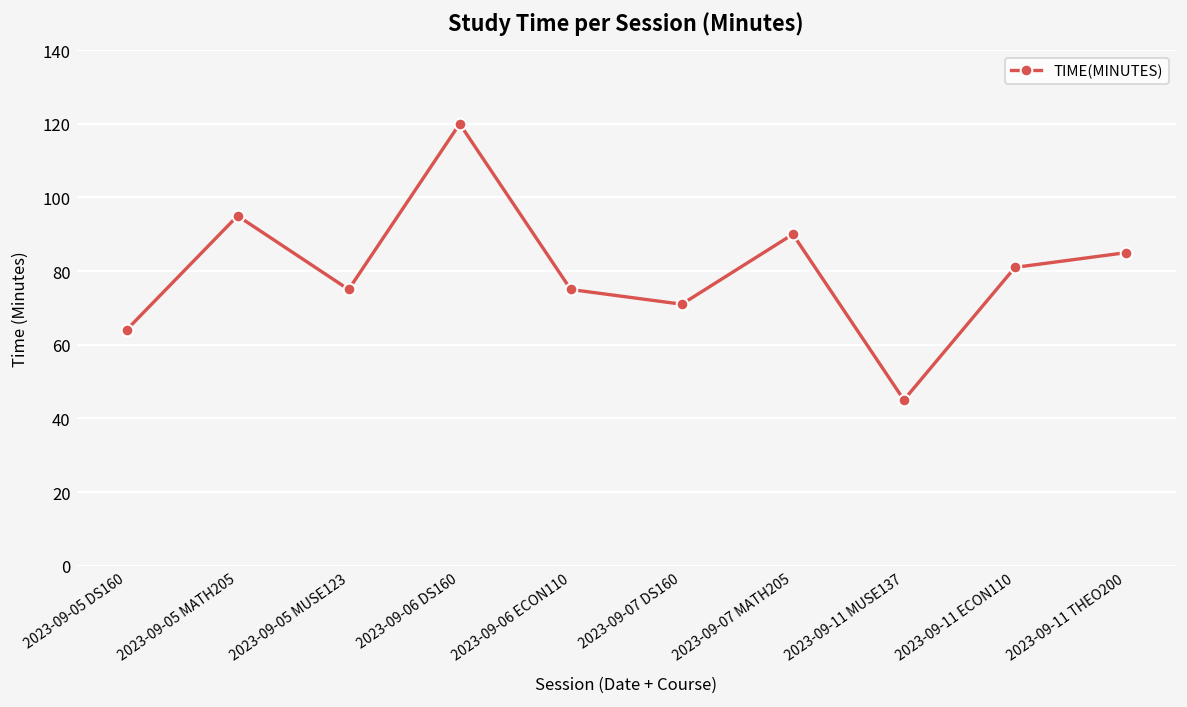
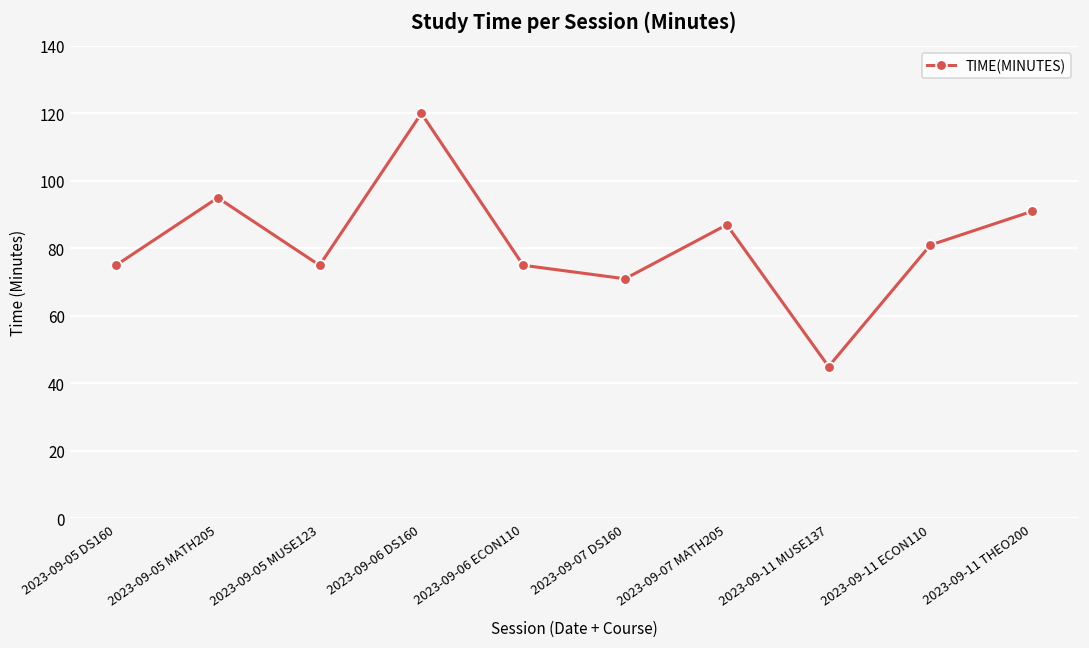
2023-09-05 DS160: 64 -> 75
2023-09-07 MATH205: 90 -> 87
2023-09-11 THEO200: 85 -> 91
